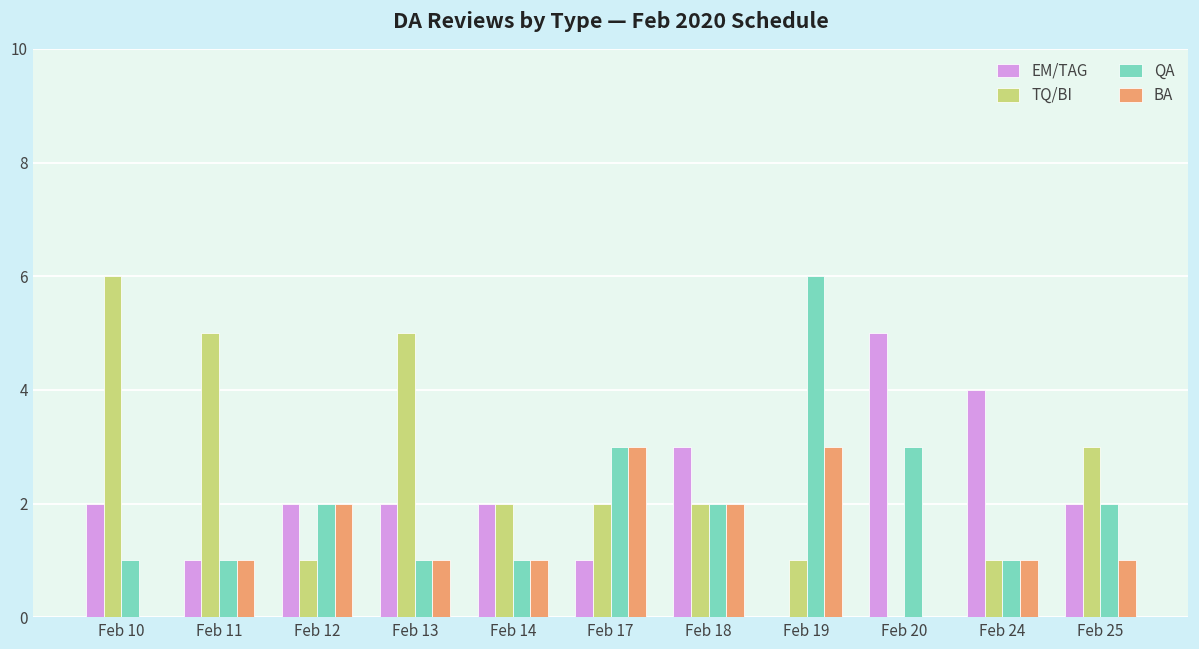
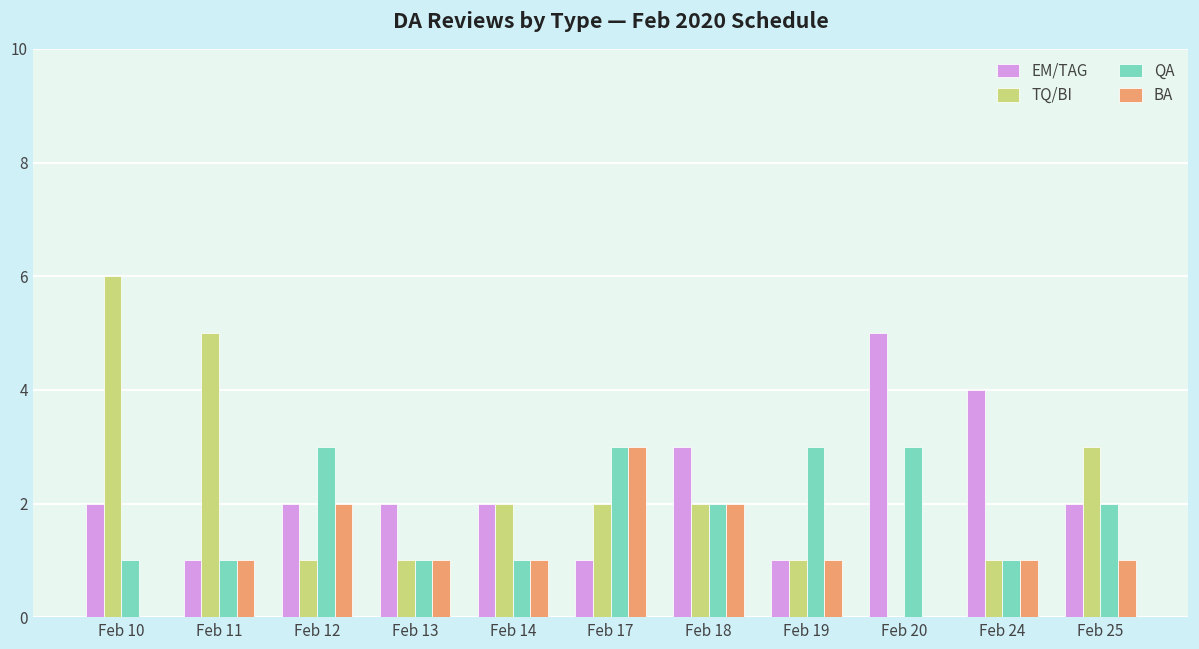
QA, Feb 12: 2 -> 3
TQ/BI, Feb 13: 5 -> 1
EM/TAG, Feb 19: 0 -> 1
QA, Feb 19: 6 -> 3
BA, Feb 19: 3 -> 1
